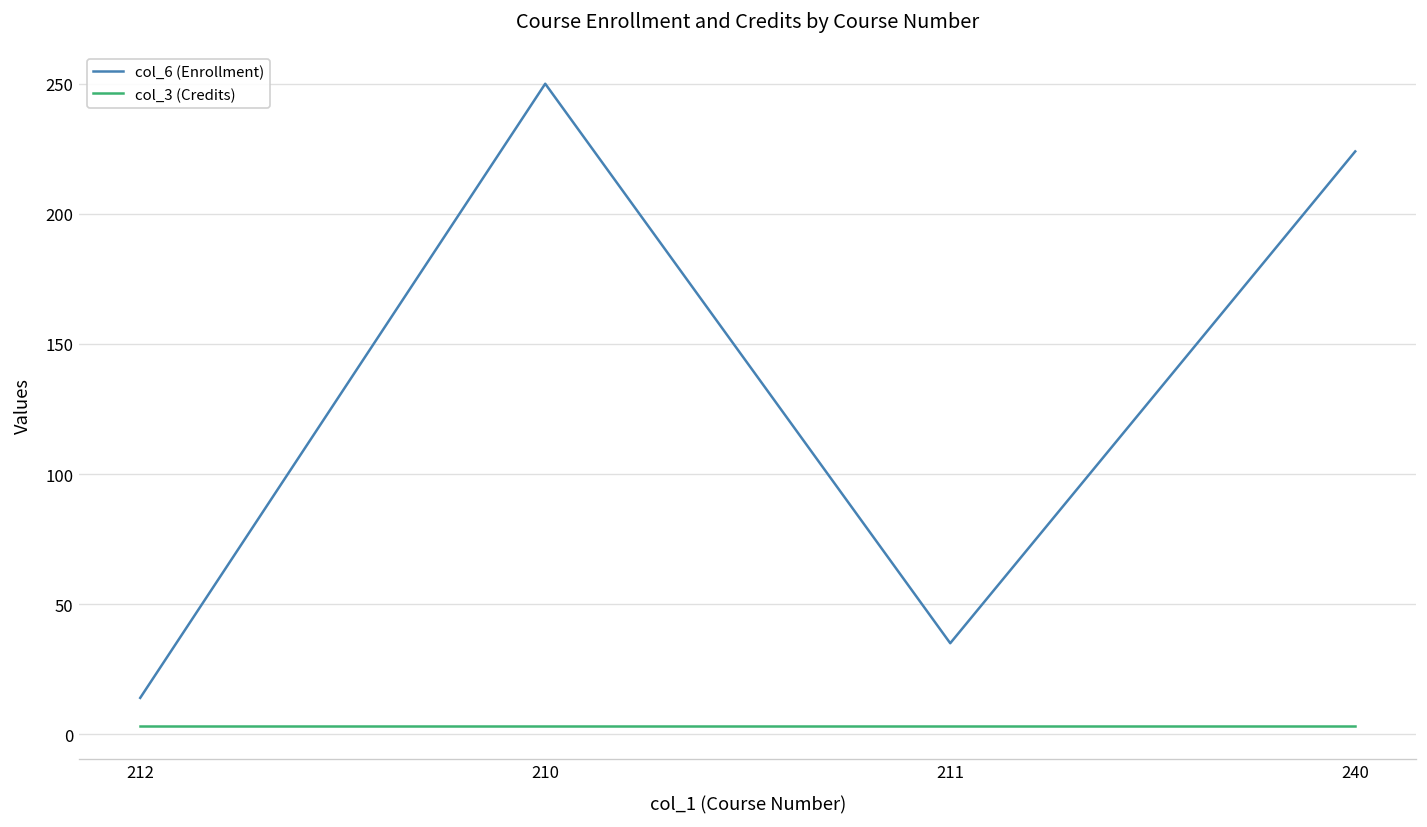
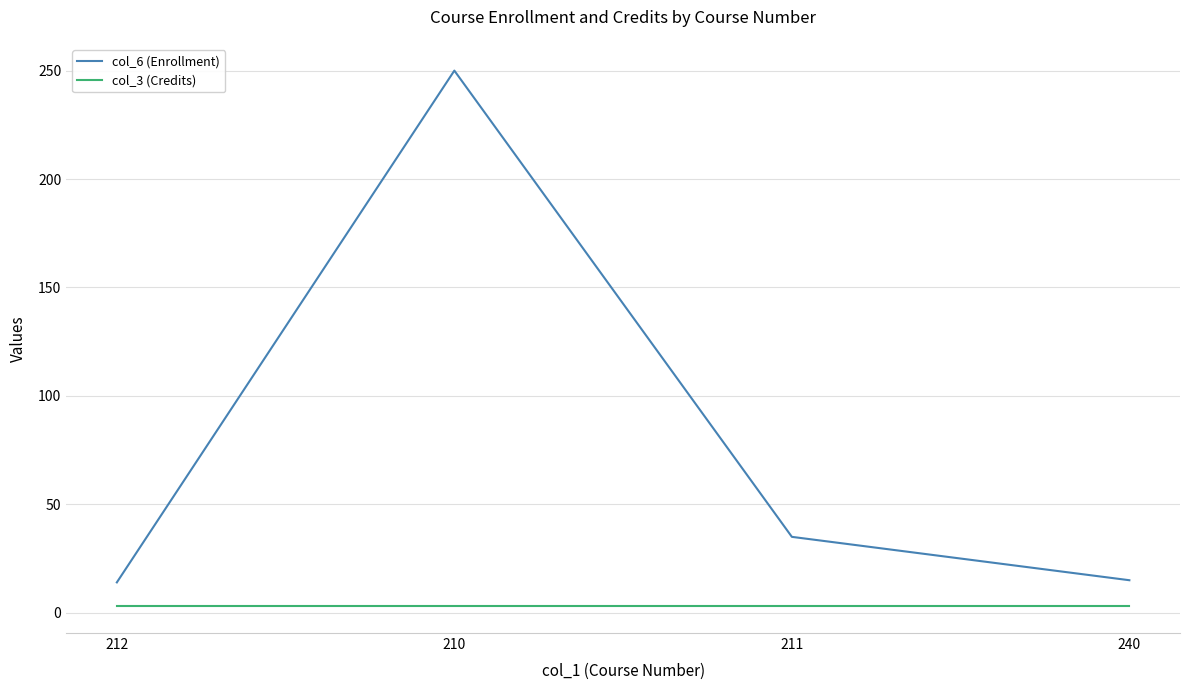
col_6 (Enrollment), 240: 224 -> 15
